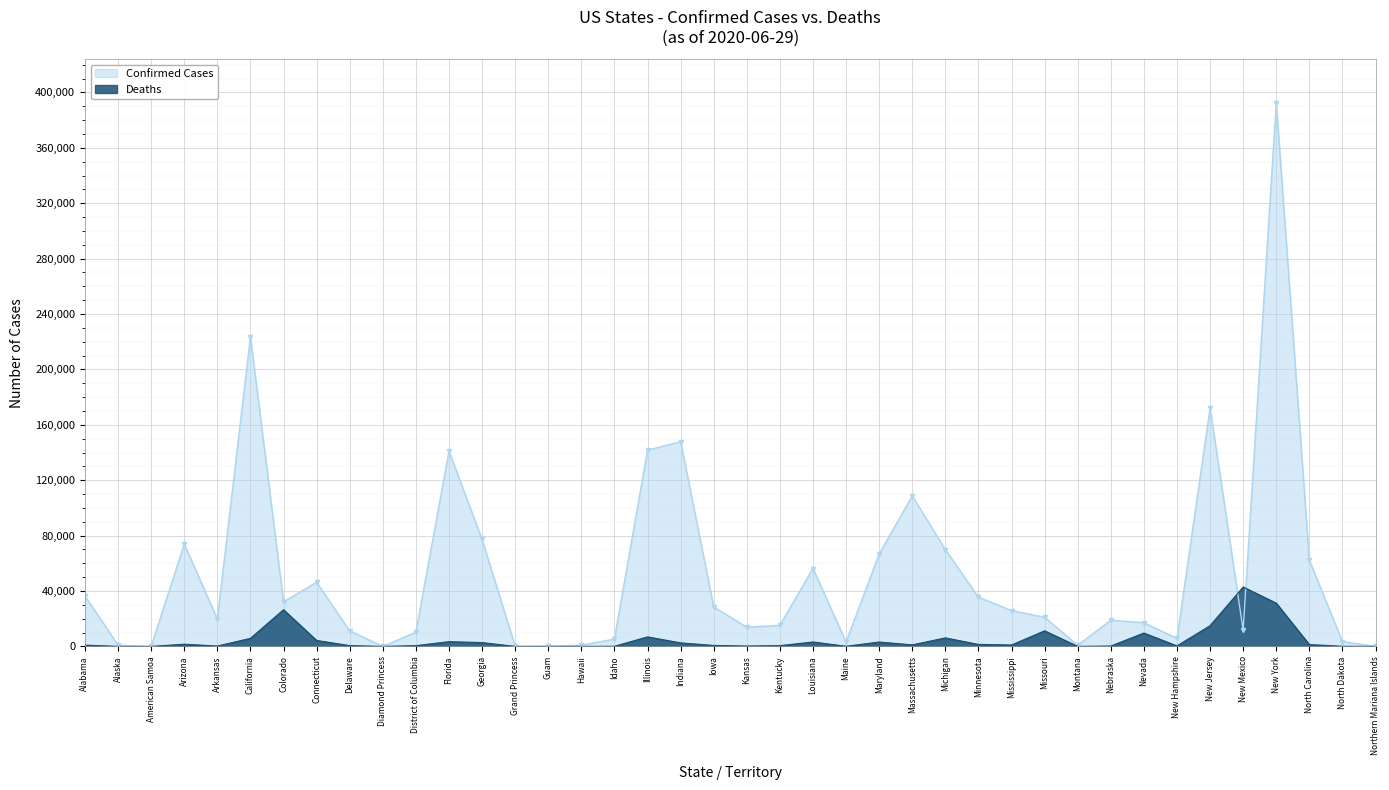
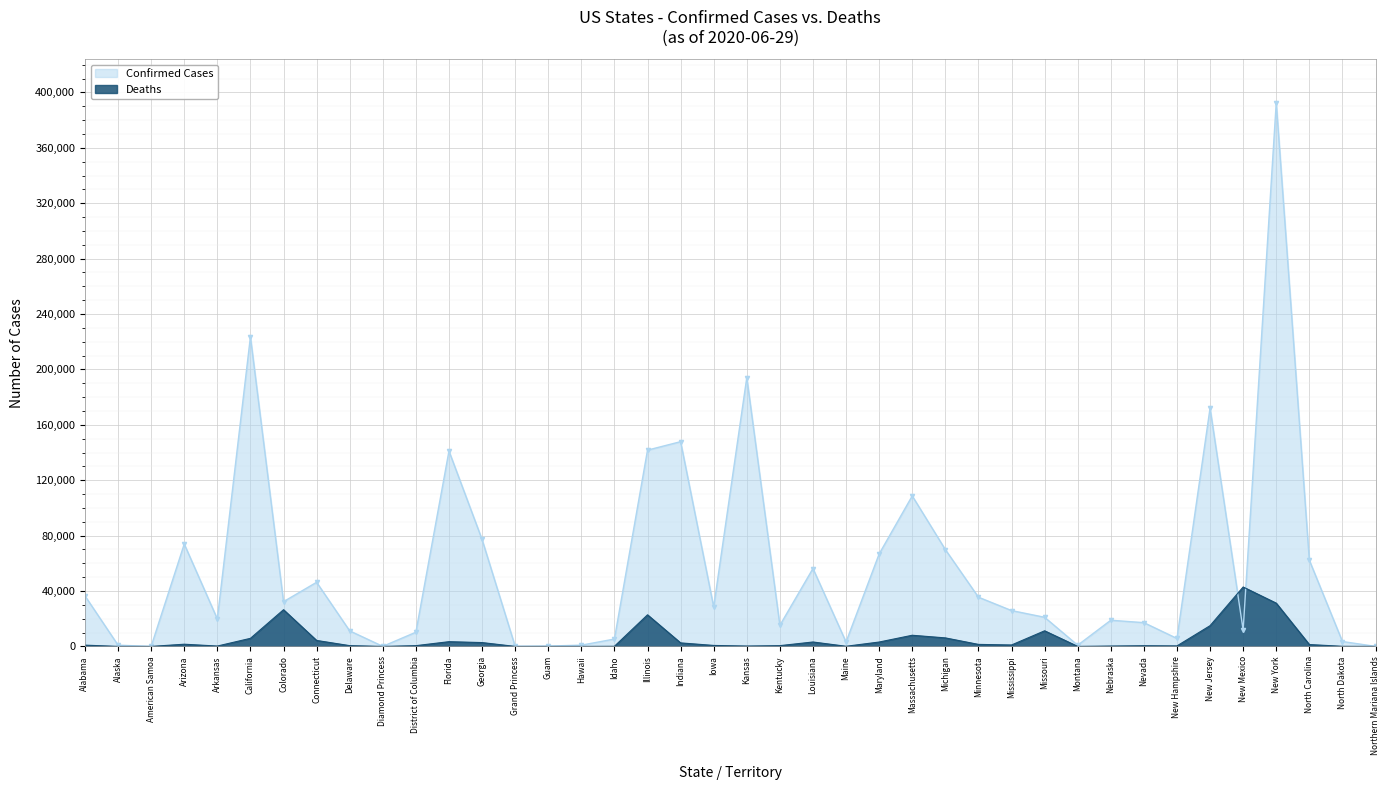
Deaths, Illinois: 7,000 -> 23,000
Confirmed Cases, Kansas: 14,000 -> 194,000
Deaths, Massachusetts: 1,000 -> 8,000
Deaths, Nevada: 10,000 -> 1,000
